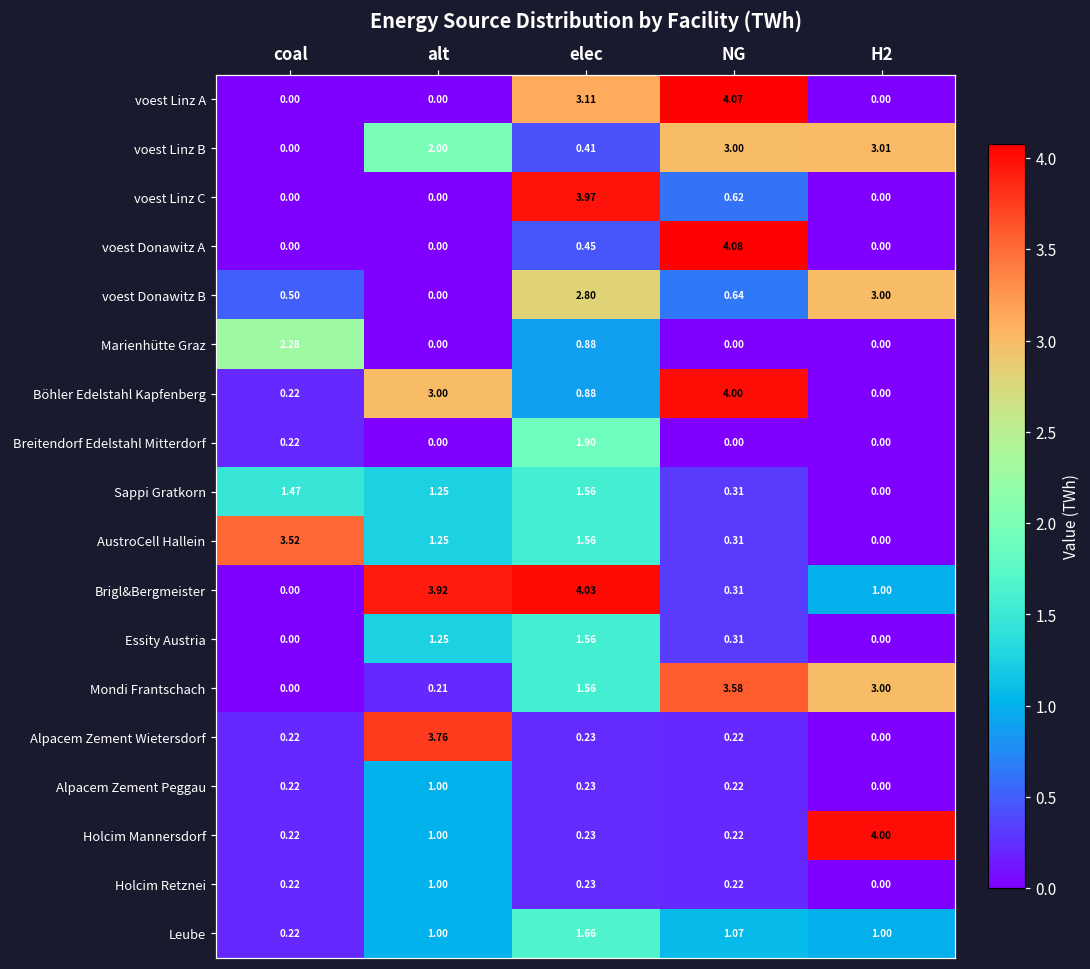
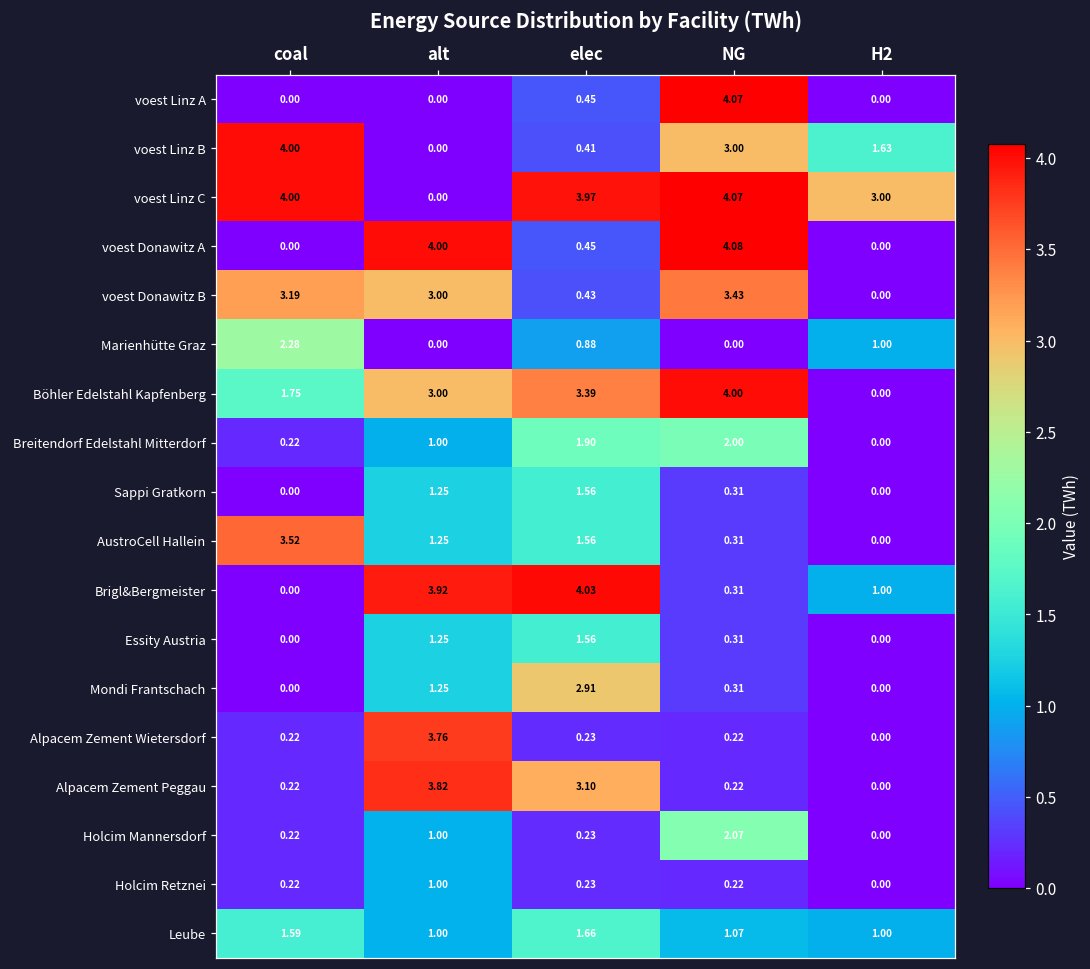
voest Linz A, elec: 3.11 -> 0.45
voest Linz B, coal: 0.00 -> 4.00
voest Linz B, alt: 2.00 -> 0.00
voest Linz B, H2: 3.01 -> 1.63
voest Linz C, coal: 0.00 -> 4.00
voest Linz C, NG: 0.62 -> 4.07
voest Linz C, H2: 0.00 -> 3.00
voest Donawitz A, alt: 0.00 -> 4.00
voest Donawitz B, coal: 0.50 -> 3.19
voest Donawitz B, alt: 0.00 -> 3.00
voest Donawitz B, elec: 2.80 -> 0.43
voest Donawitz B, NG: 0.64 -> 3.43
voest Donawitz B, H2: 3.00 -> 0.00
Marienhütte Graz, H2: 0.00 -> 1.00
Böhler Edelstahl Kapfenberg, coal: 0.22 -> 1.75
Böhler Edelstahl Kapfenberg, elec: 0.88 -> 3.39
Breitendorf Edelstahl Mitterdorf, alt: 0.00 -> 1.00
Breitendorf Edelstahl Mitterdorf, NG: 0.00 -> 2.00
Sappi Gratkorn, coal: 1.47 -> 0.00
Mondi Frantschach, alt: 0.21 -> 1.25
Mondi Frantschach, elec: 1.56 -> 2.91
Mondi Frantschach, NG: 3.58 -> 0.31
Mondi Frantschach, H2: 3.00 -> 0.00
Alpacem Zement Peggau, alt: 1.00 -> 3.82
Alpacem Zement Peggau, elec: 0.23 -> 3.10
Holcim Mannersdorf, NG: 0.22 -> 2.07
Holcim Mannersdorf, H2: 4.00 -> 0.00
Leube, coal: 0.22 -> 1.59
